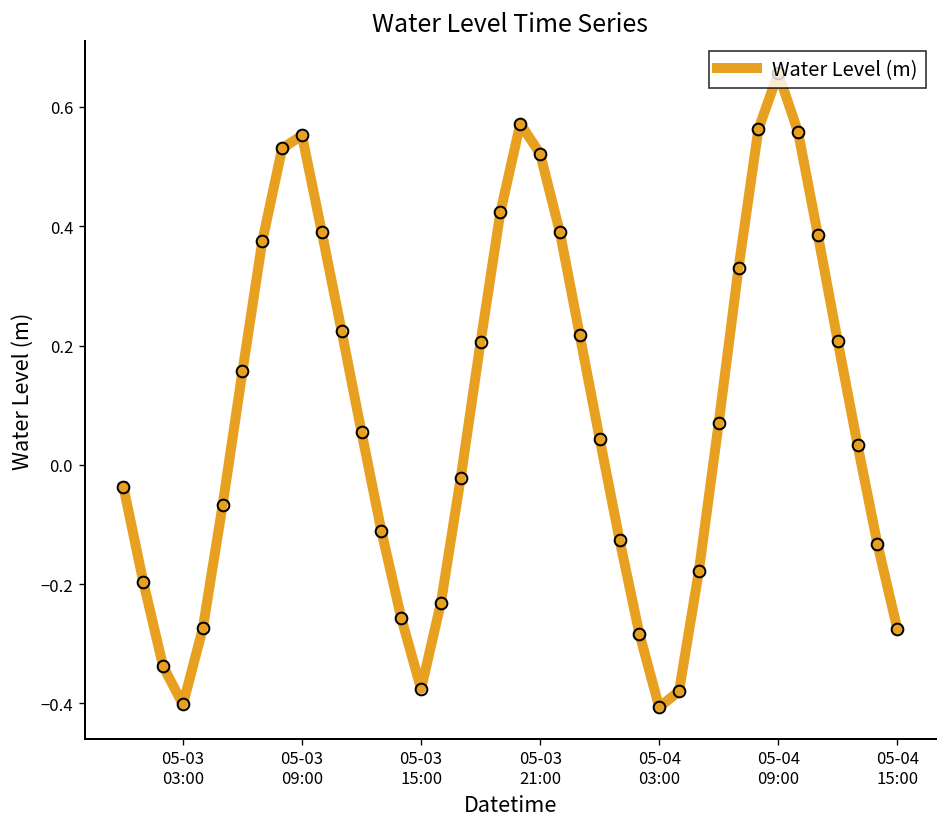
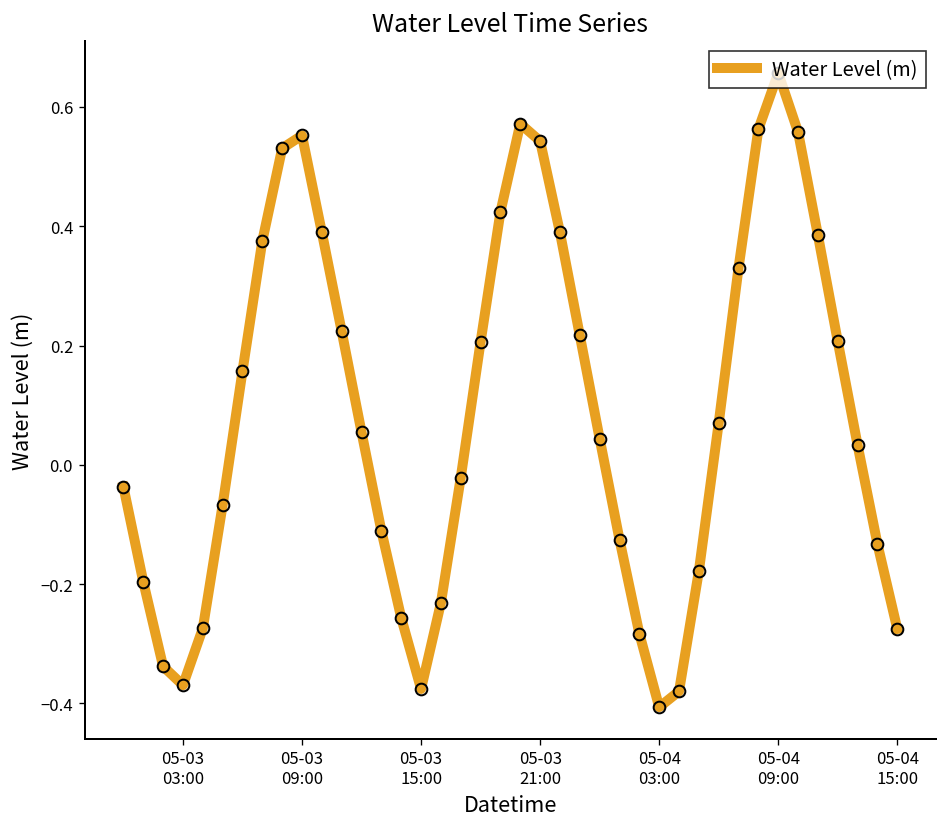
05-03 03:00: -0.40 -> -0.37
05-03 21:00: 0.52 -> 0.54
